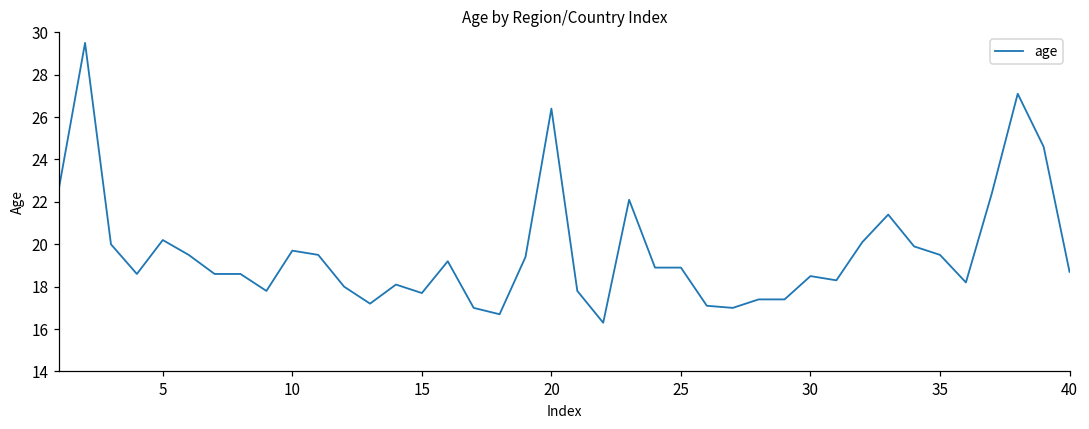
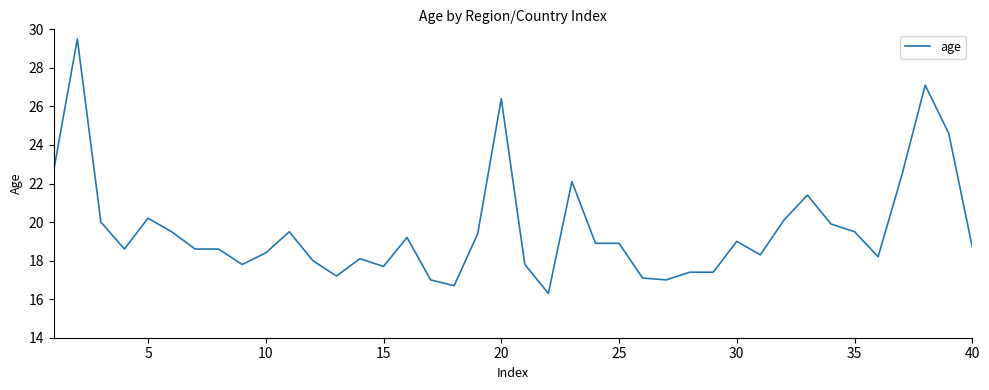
10: 19.7 -> 18.4
30: 18.5 -> 19.0
